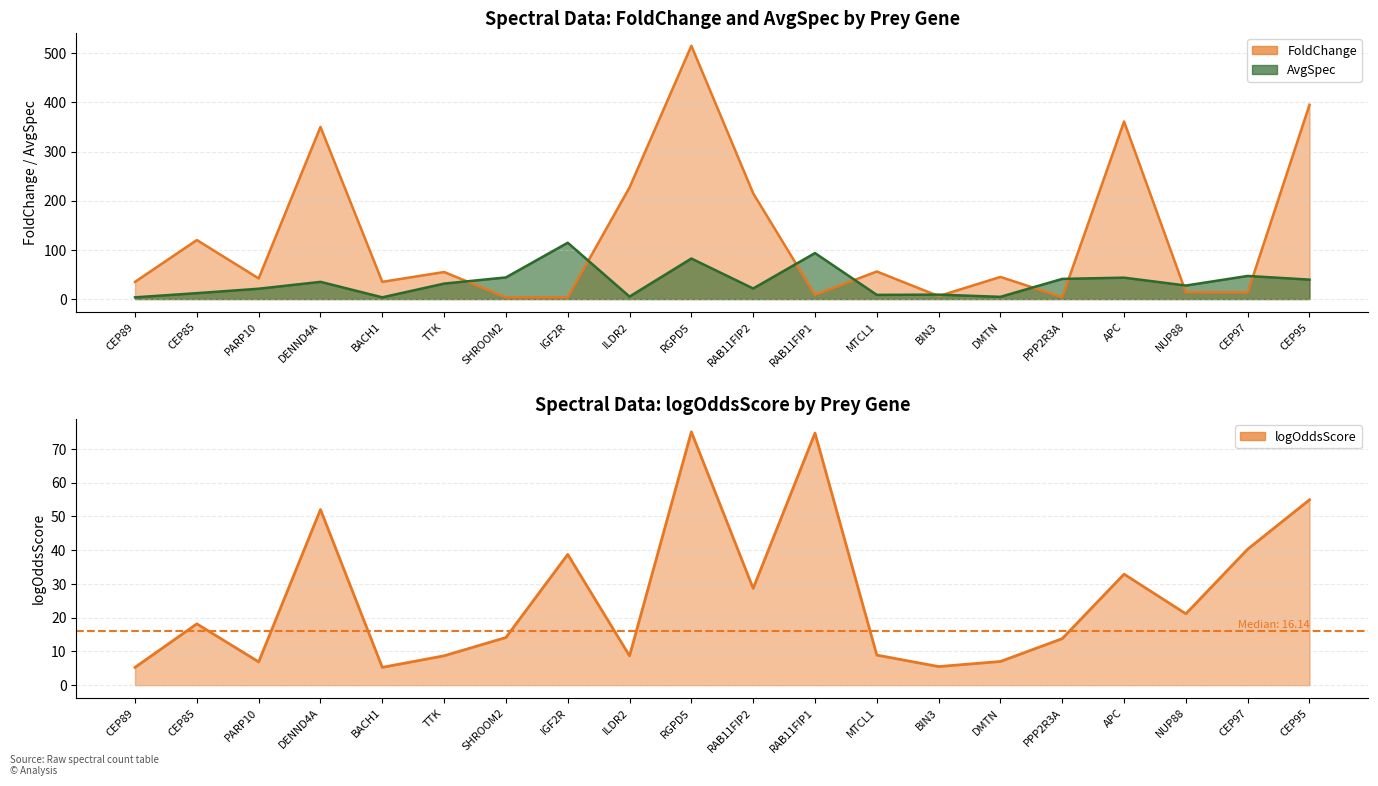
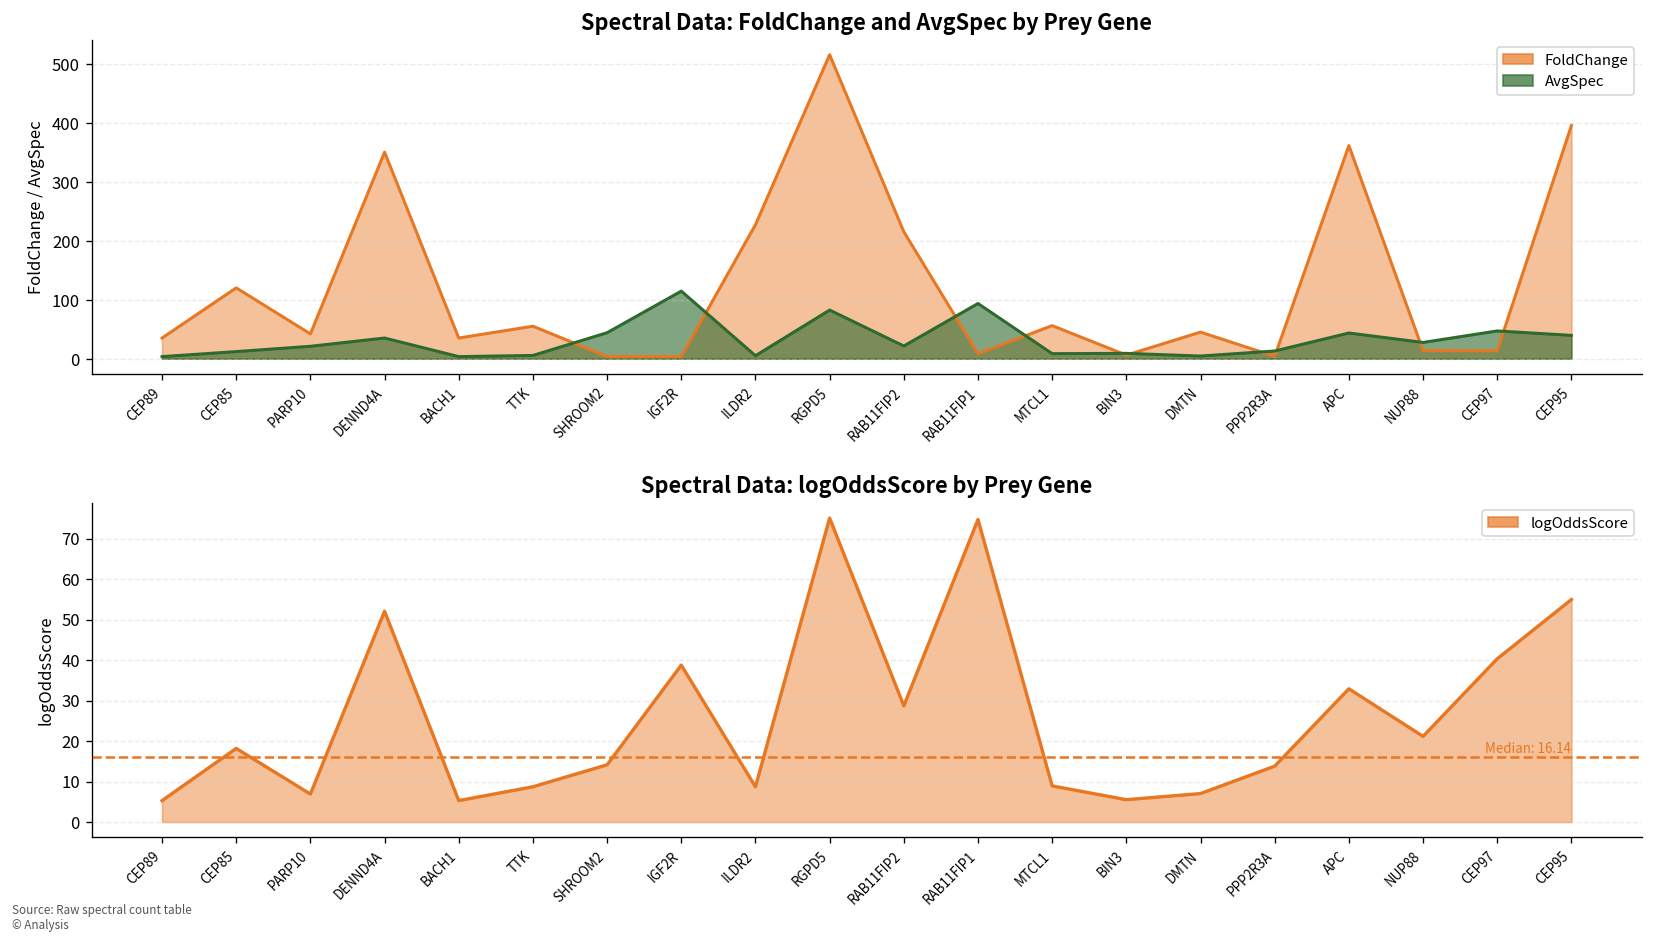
Spectral Data: FoldChange and AvgSpec by Prey Gene, AvgSpec, TTK: 30 -> 10
Spectral Data: FoldChange and AvgSpec by Prey Gene, AvgSpec, PPP2R3A: 40 -> 10
